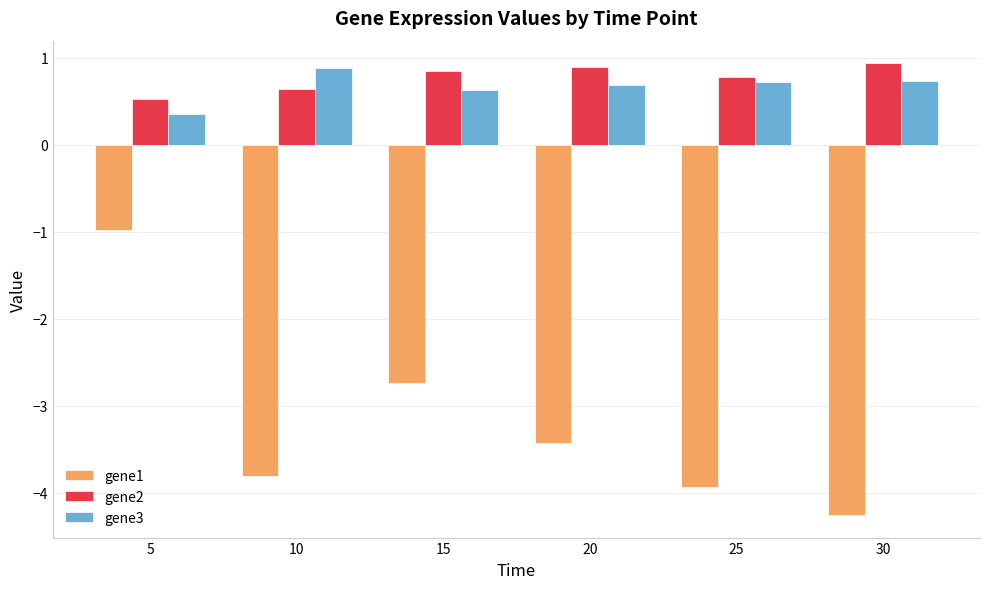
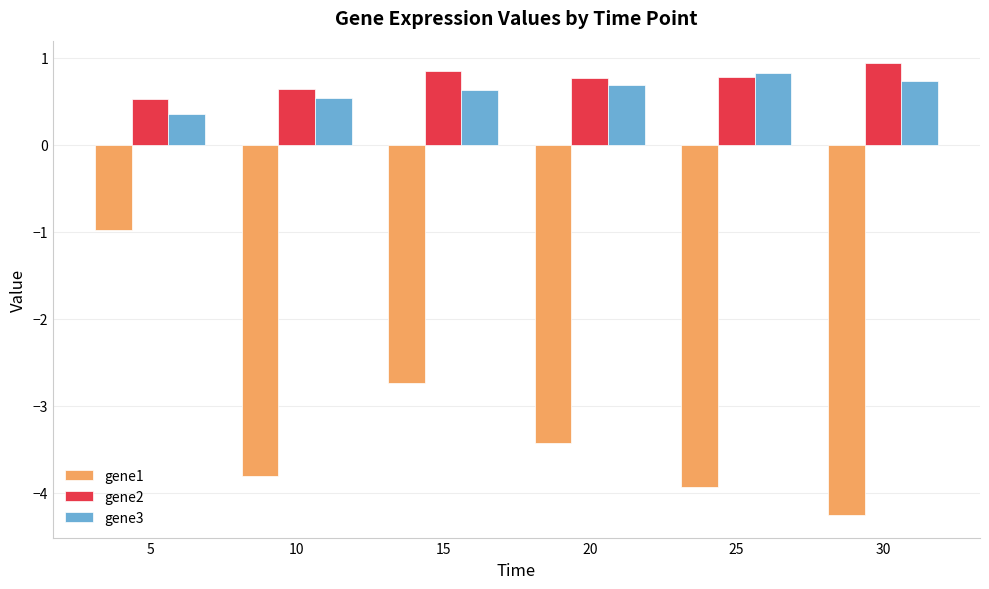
gene3, 10: 0.9 -> 0.5
gene2, 20: 0.9 -> 0.8
gene3, 25: 0.7 -> 0.8
